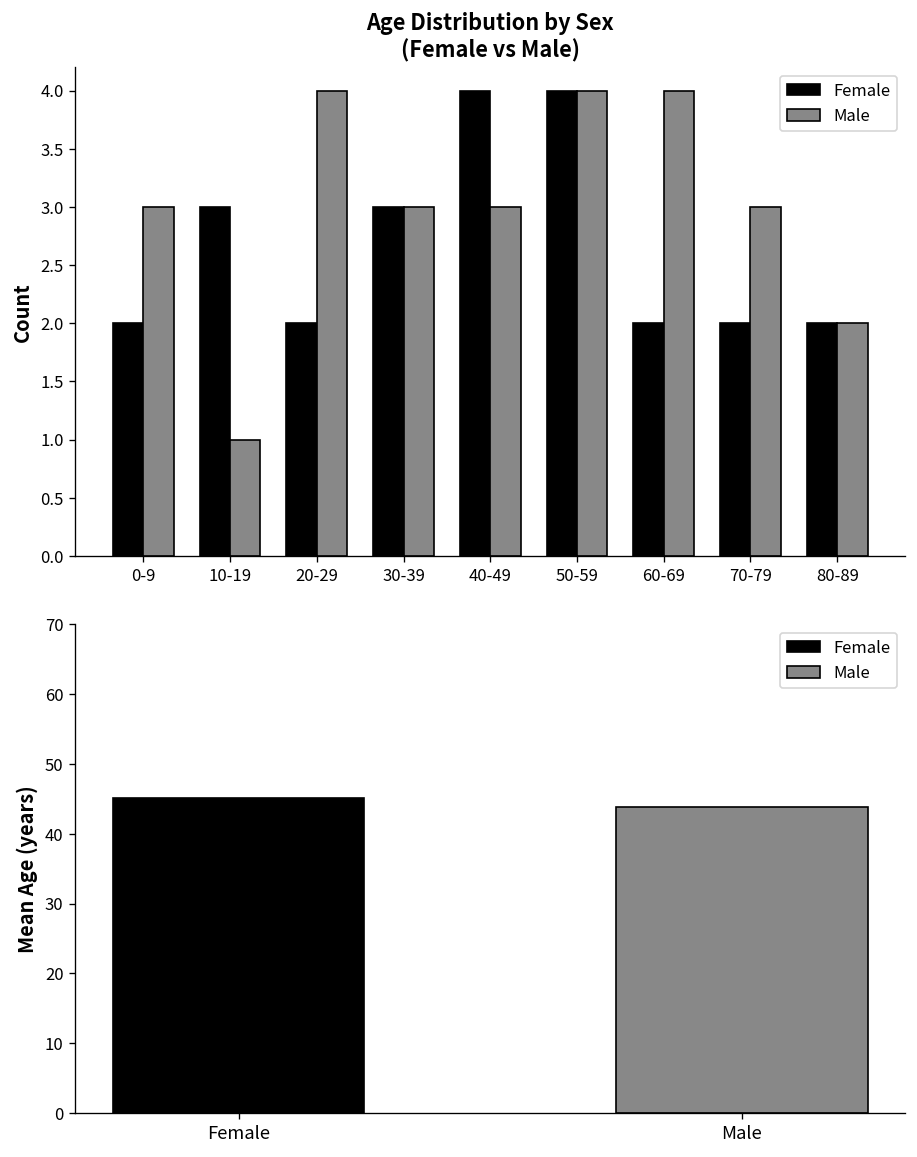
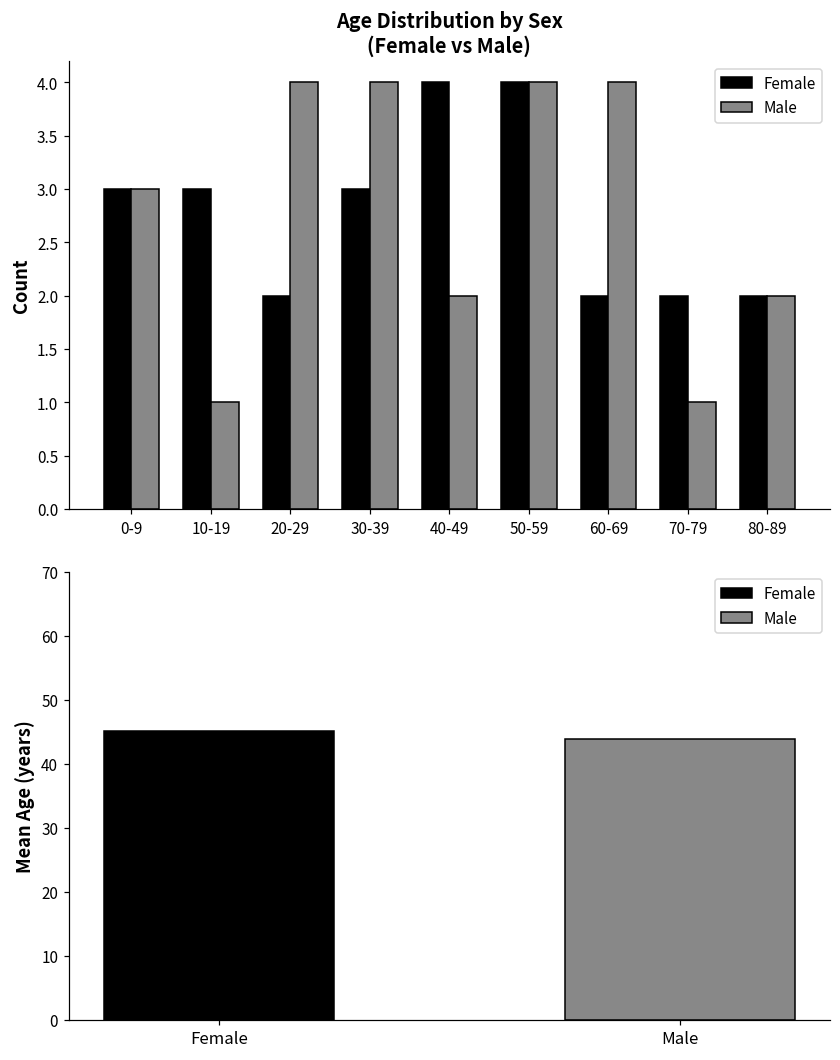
Age Distribution by Sex (Female vs Male), Female, 0-9: 2 -> 3
Age Distribution by Sex (Female vs Male), Male, 30-39: 3 -> 4
Age Distribution by Sex (Female vs Male), Male, 40-49: 3 -> 2
Age Distribution by Sex (Female vs Male), Male, 70-79: 3 -> 1
